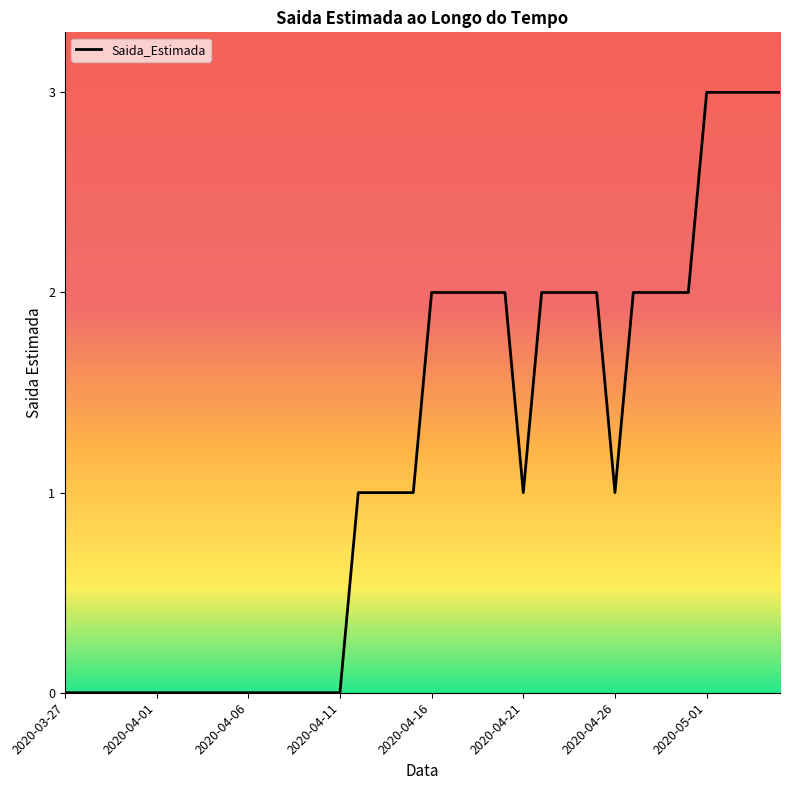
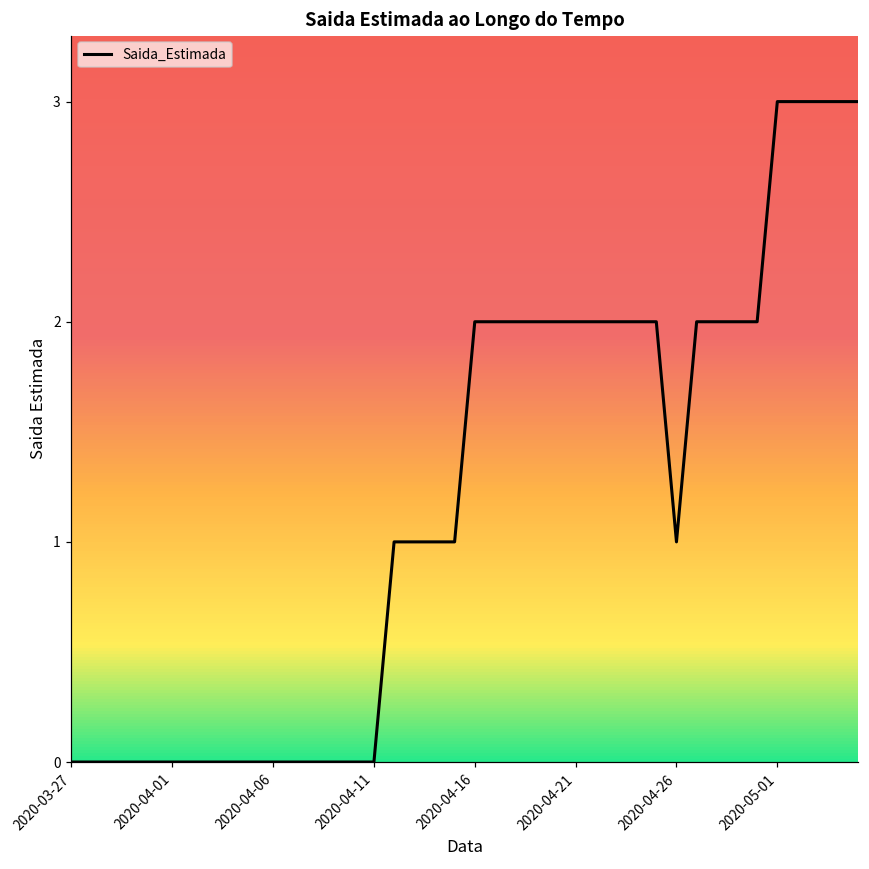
2020-04-21: 1 -> 2
